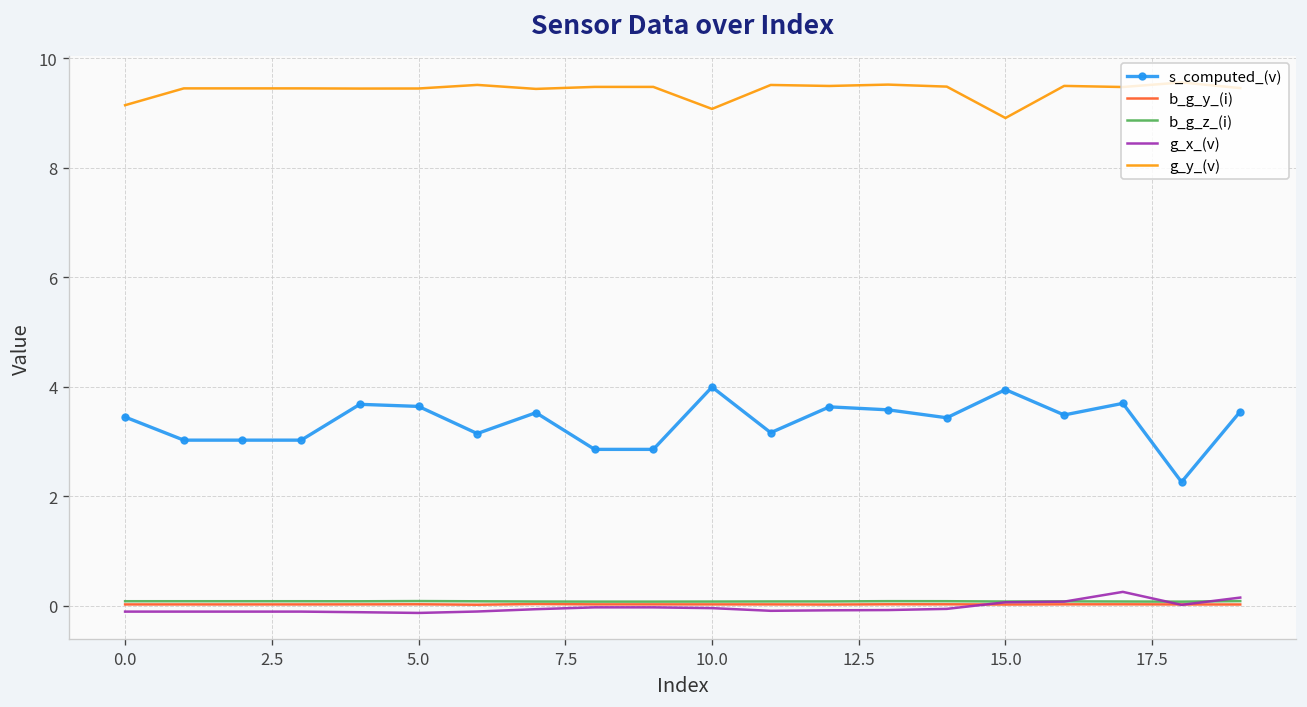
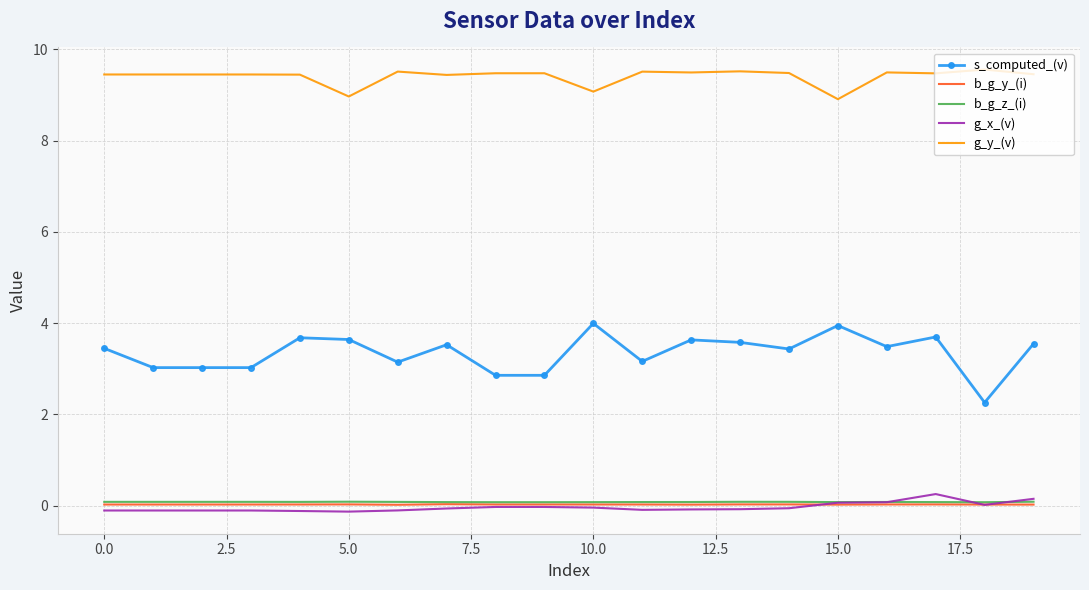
g_y_(v), 0.0: 9.1 -> 9.4
g_y_(v), 5.0: 9.4 -> 9.0
